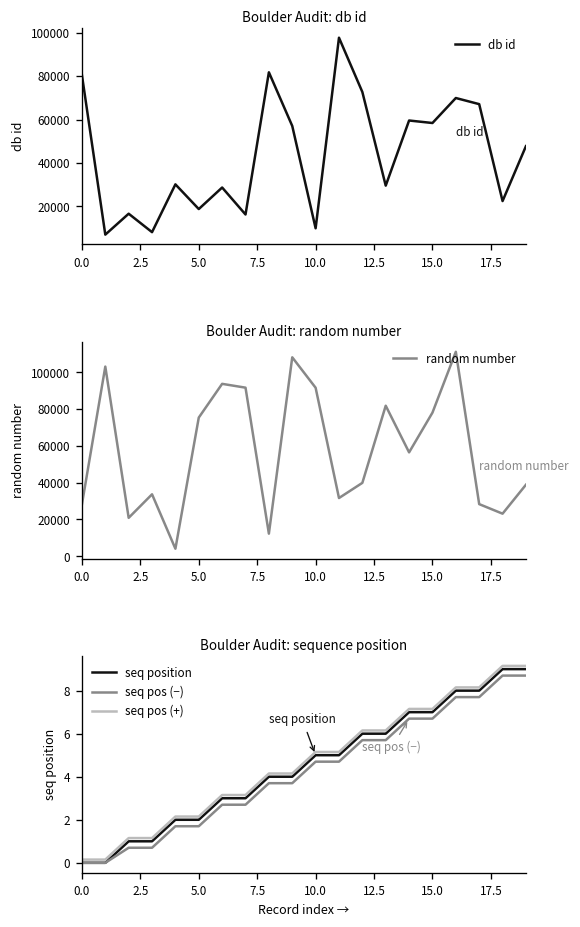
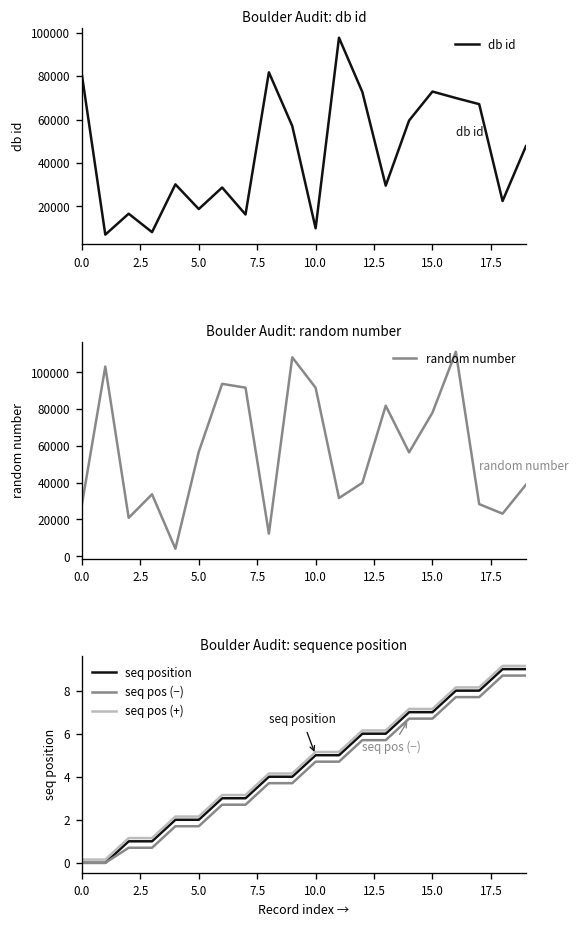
Boulder Audit: db id, 15.0: 58000 -> 73000
Boulder Audit: random number, 5.0: 75000 -> 57000
